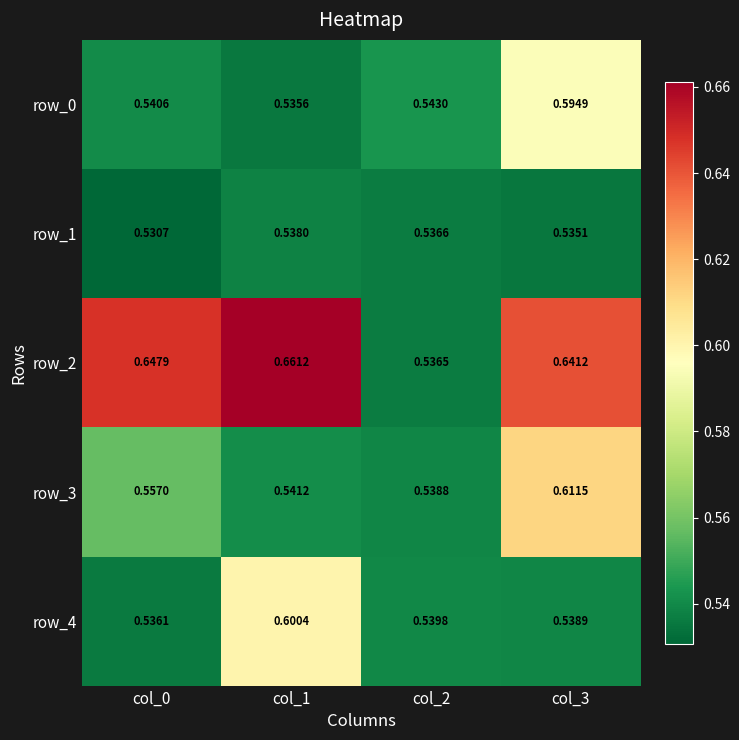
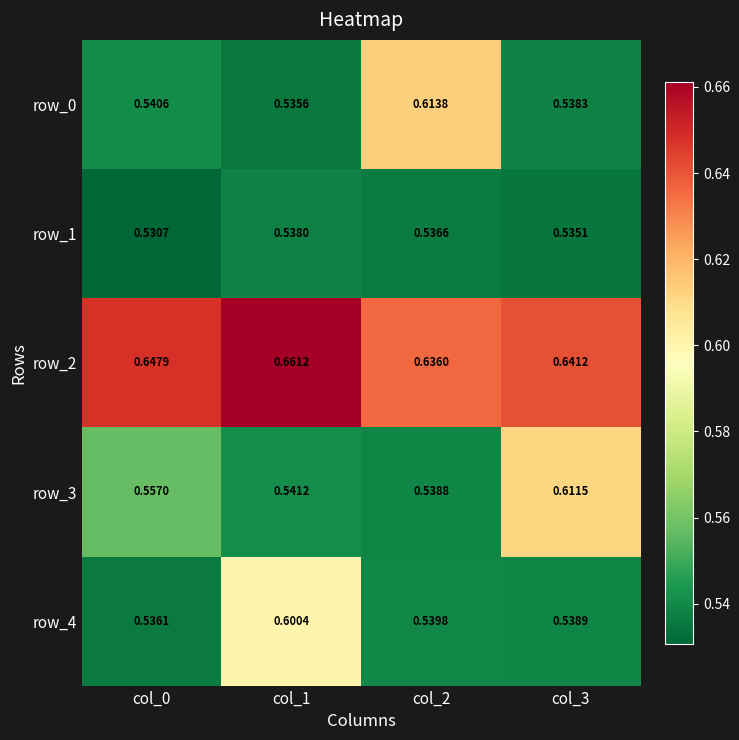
row_0, col_2: 0.5430 -> 0.6138
row_0, col_3: 0.5949 -> 0.5383
row_2, col_2: 0.5365 -> 0.6360
